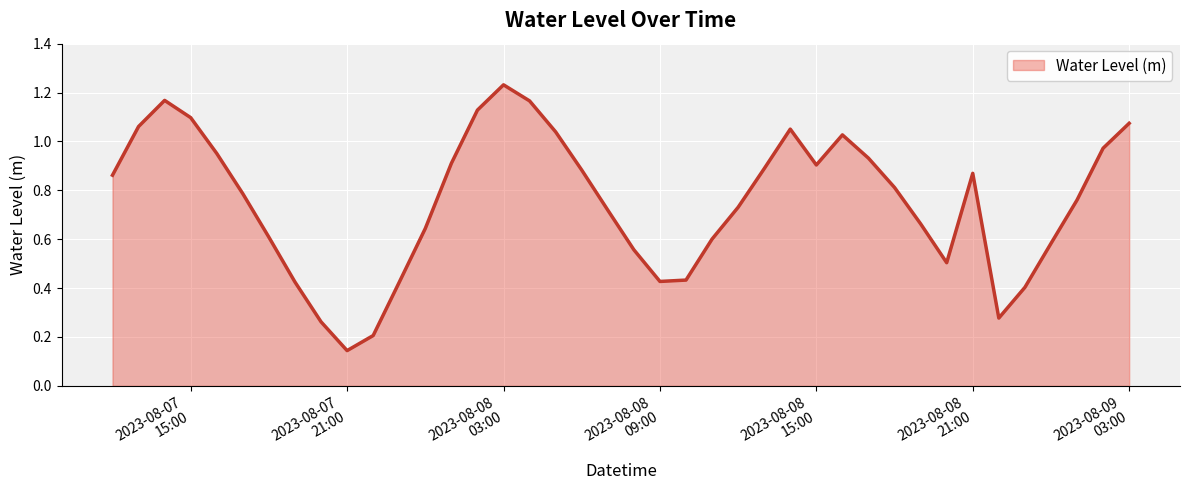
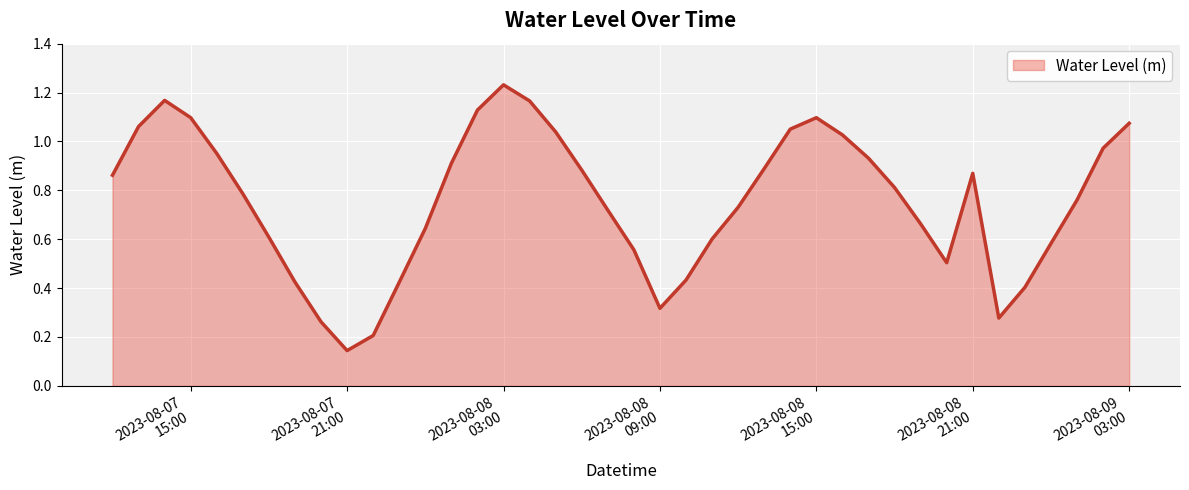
2023-08-08 09:00: 0.43 -> 0.32
2023-08-08 15:00: 0.90 -> 1.10
